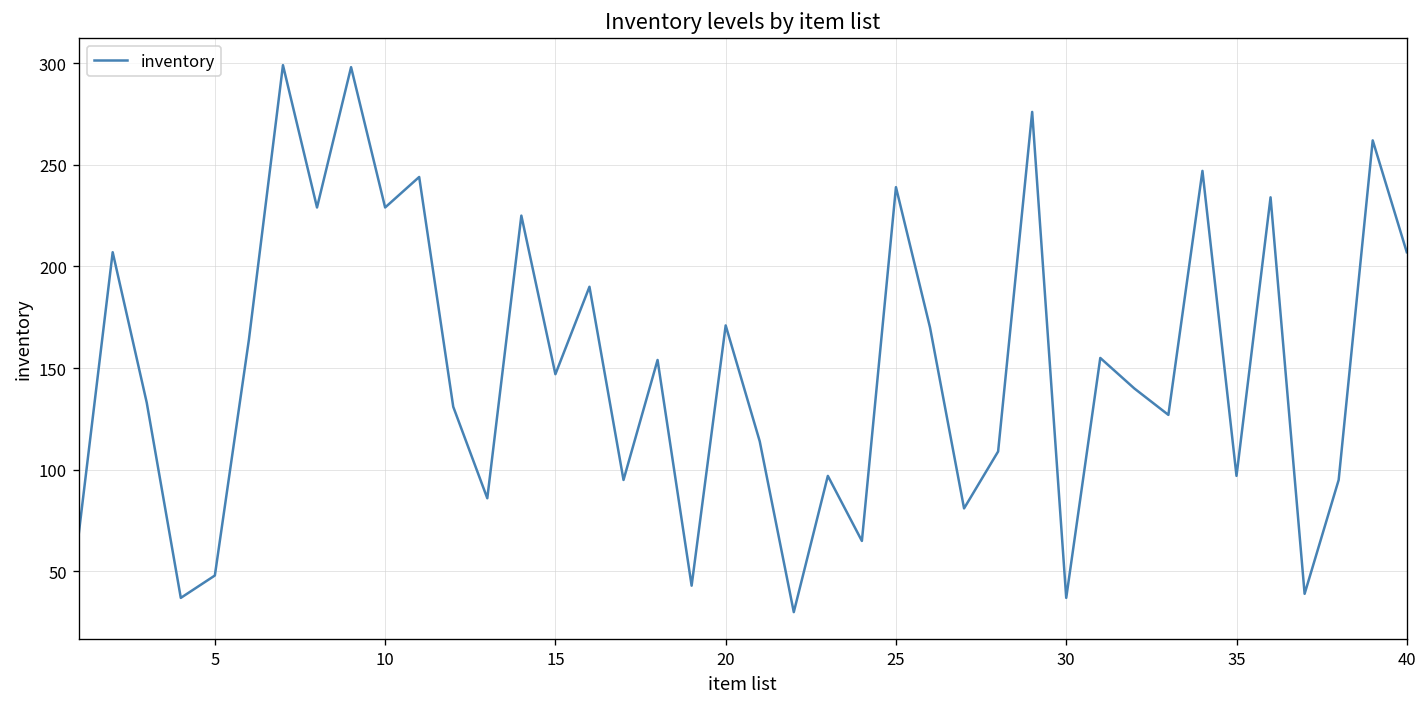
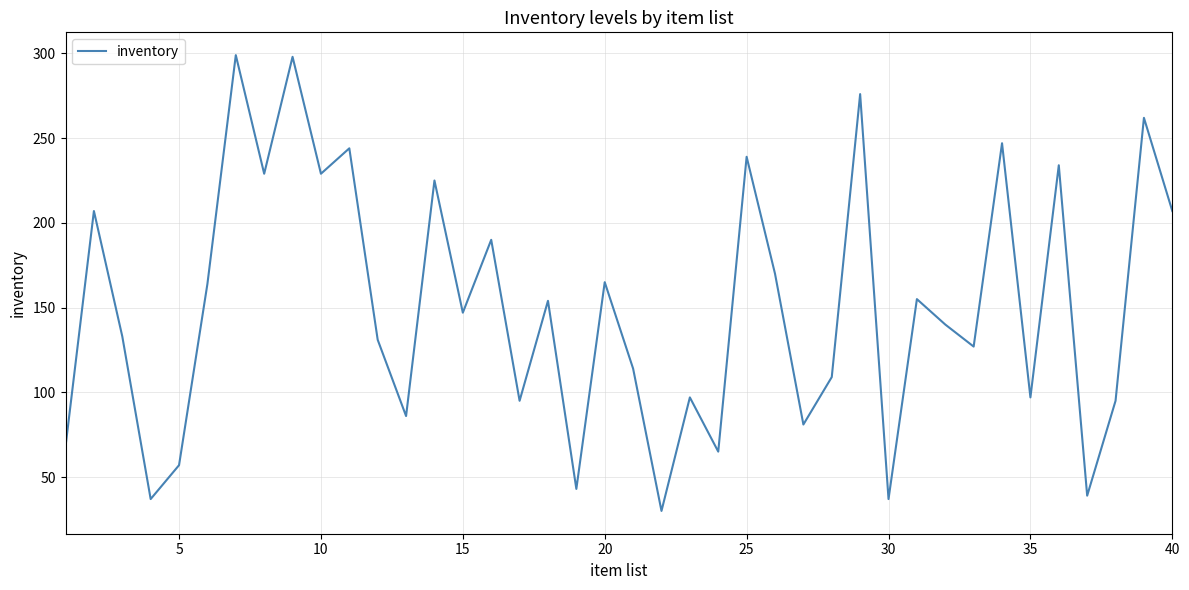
5: 48 -> 57
20: 171 -> 165
